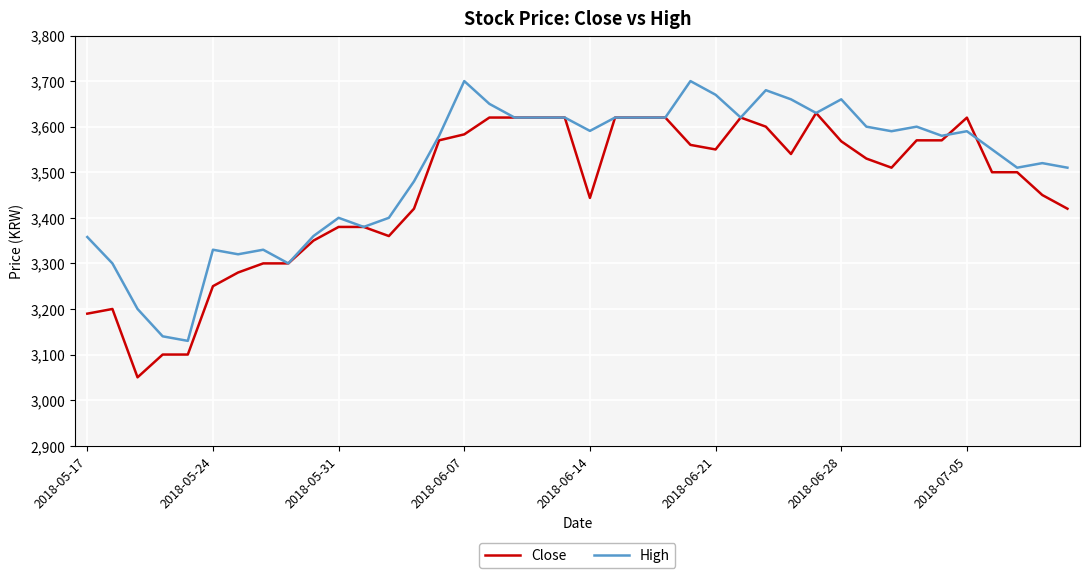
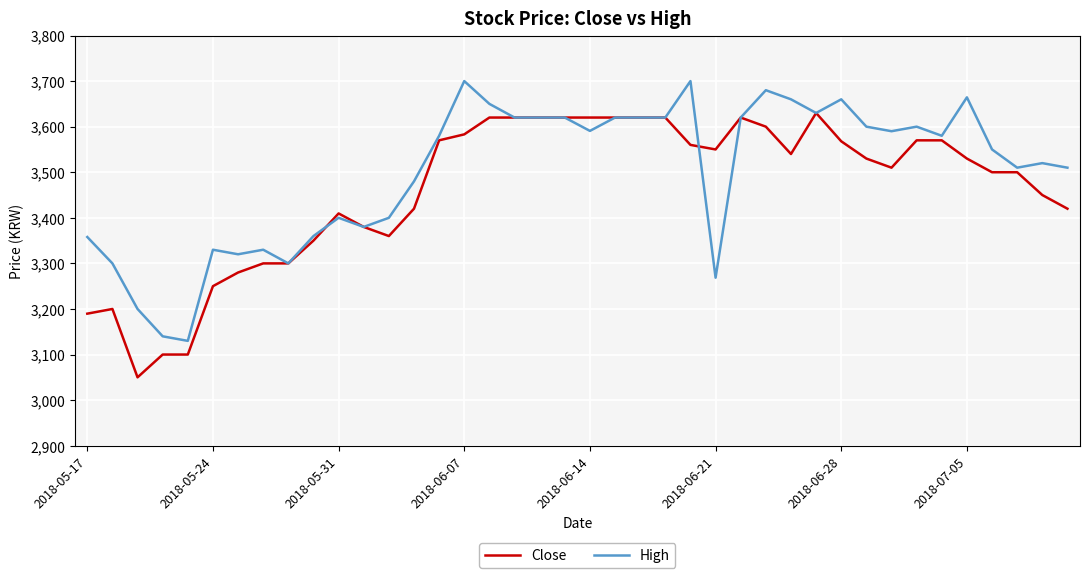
Close, 2018-05-31: 3,380 -> 3,410
Close, 2018-06-14: 3,440 -> 3,620
High, 2018-06-21: 3,670 -> 3,270
Close, 2018-07-05: 3,620 -> 3,530
High, 2018-07-05: 3,590 -> 3,660
